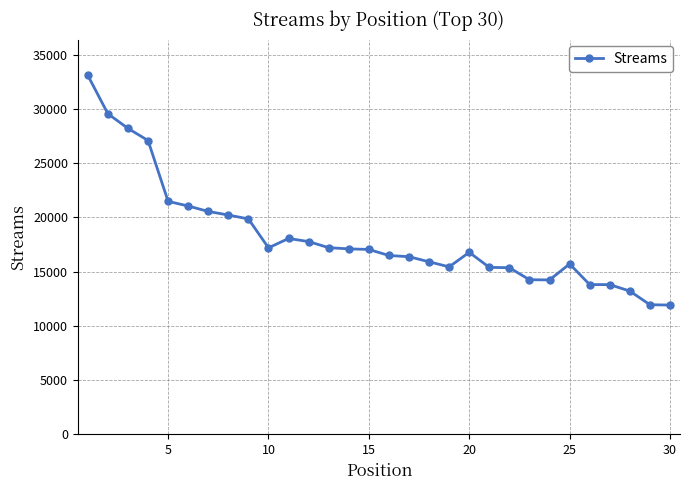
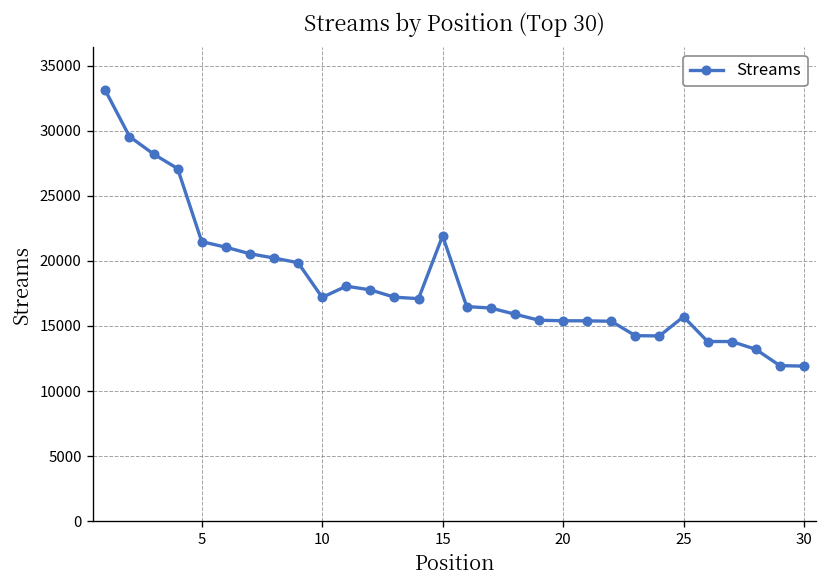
15: 17100 -> 21900
20: 16800 -> 15400
